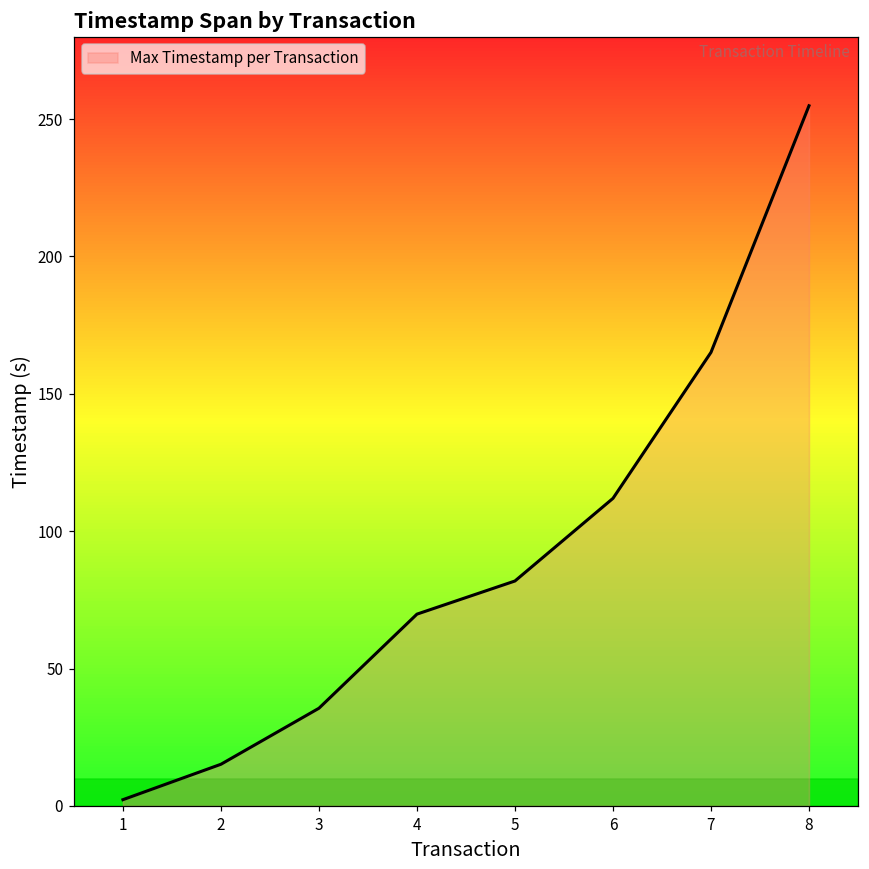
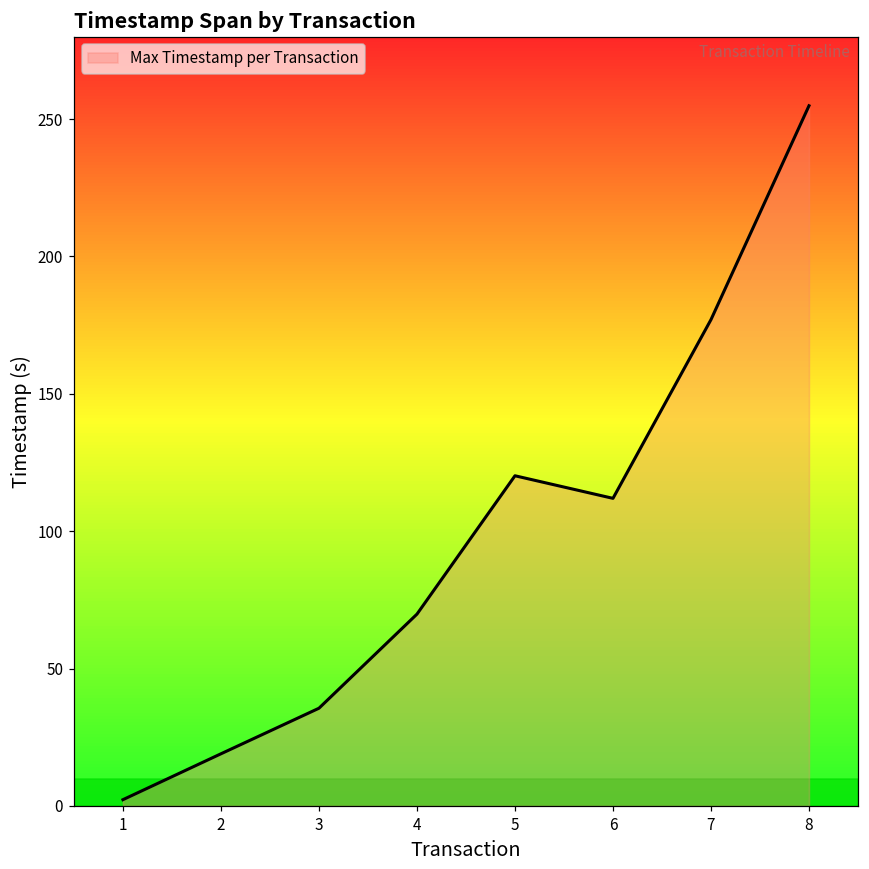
2: 15 -> 19
5: 82 -> 120
7: 165 -> 177
